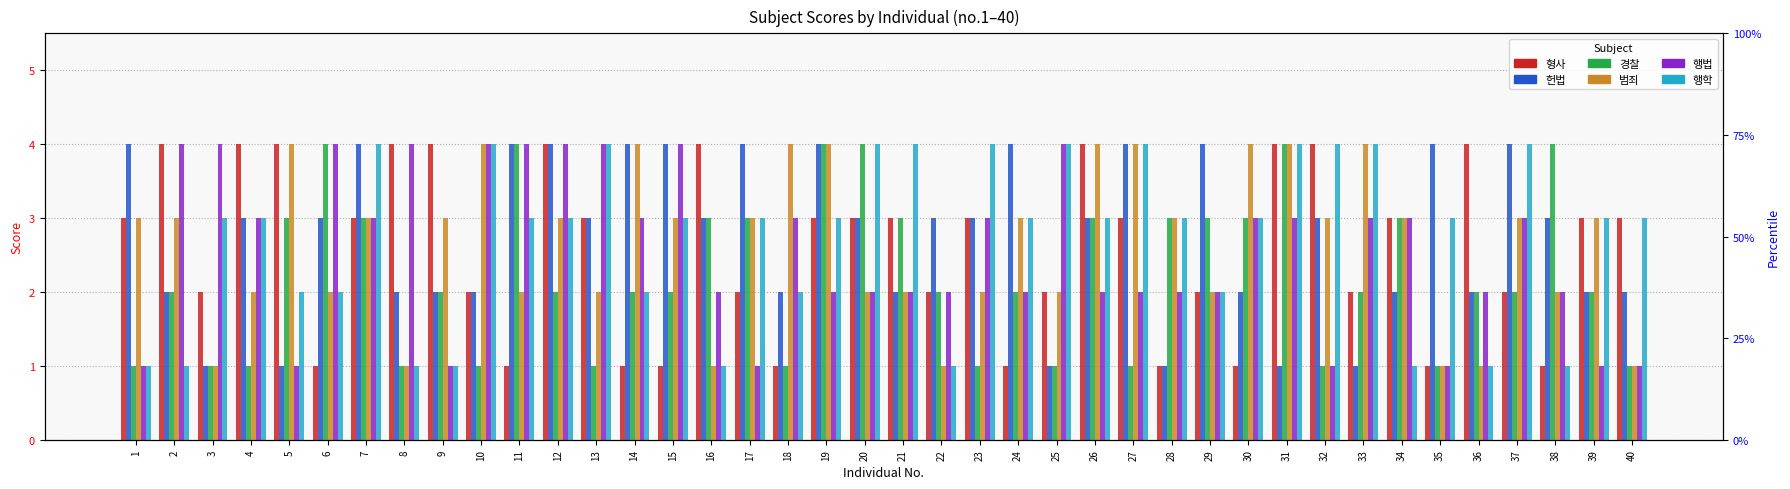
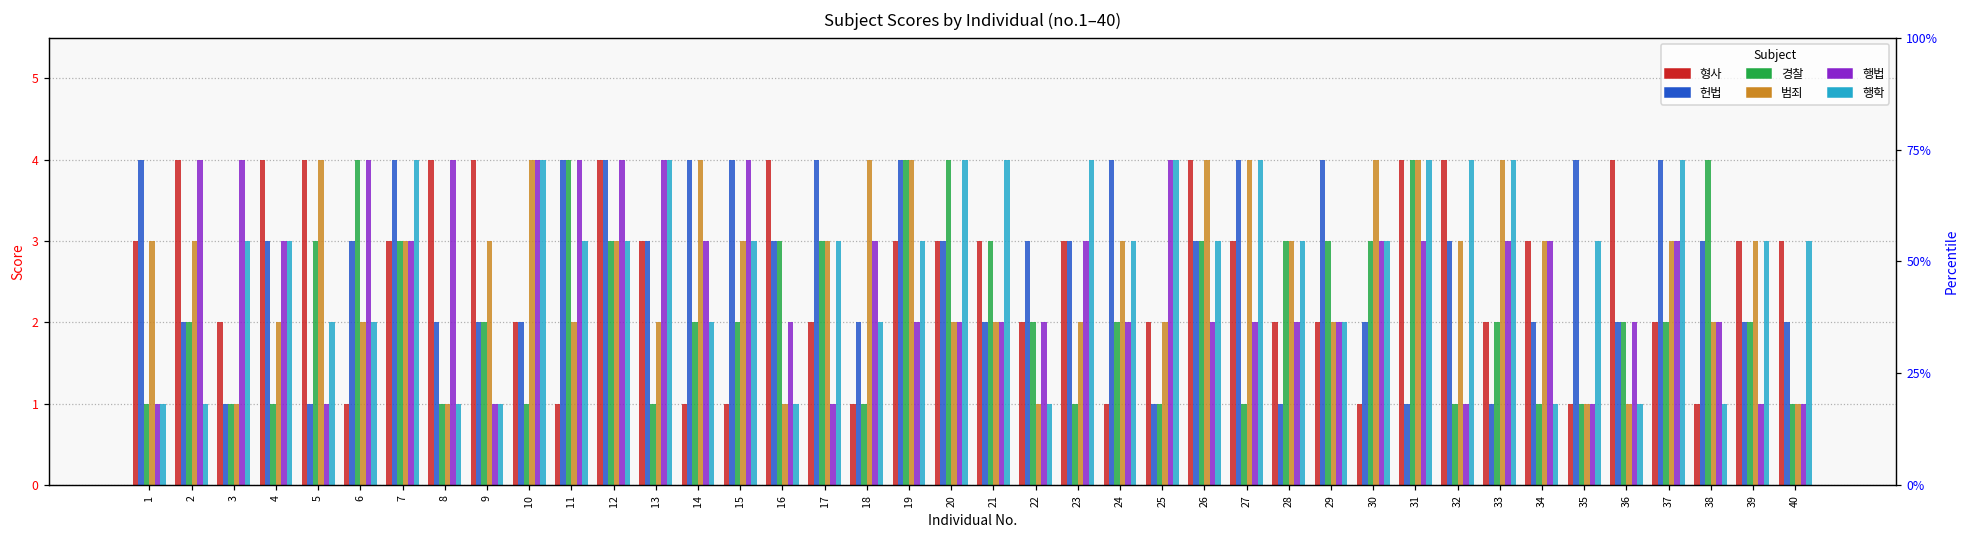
경찰, 12: 2 -> 3
형사, 28: 1 -> 2
경찰, 34: 3 -> 1
